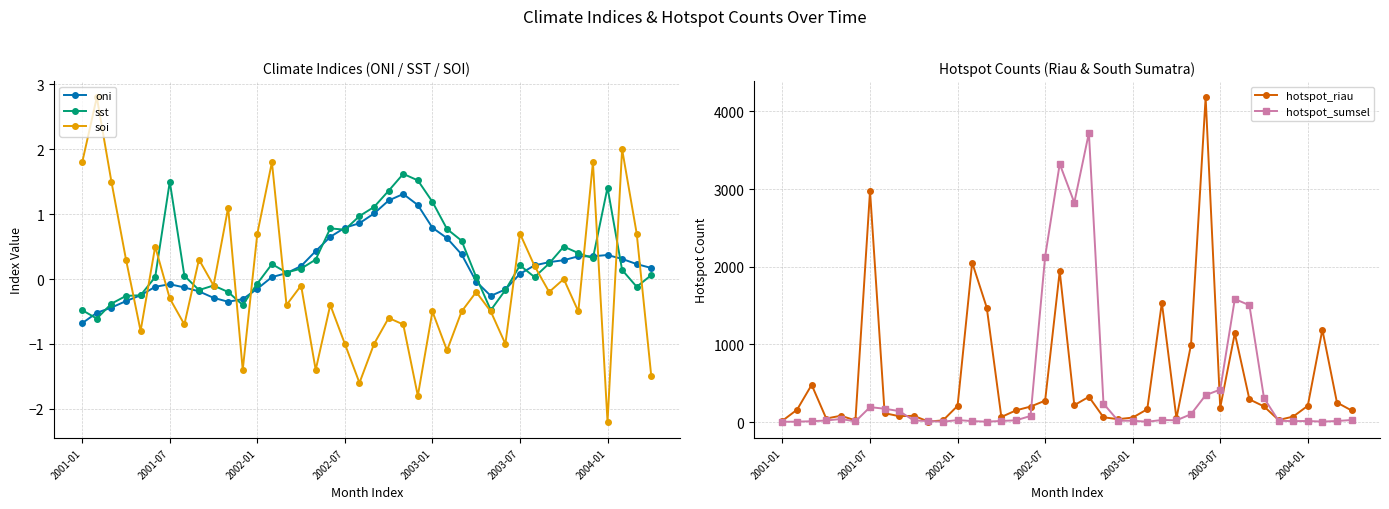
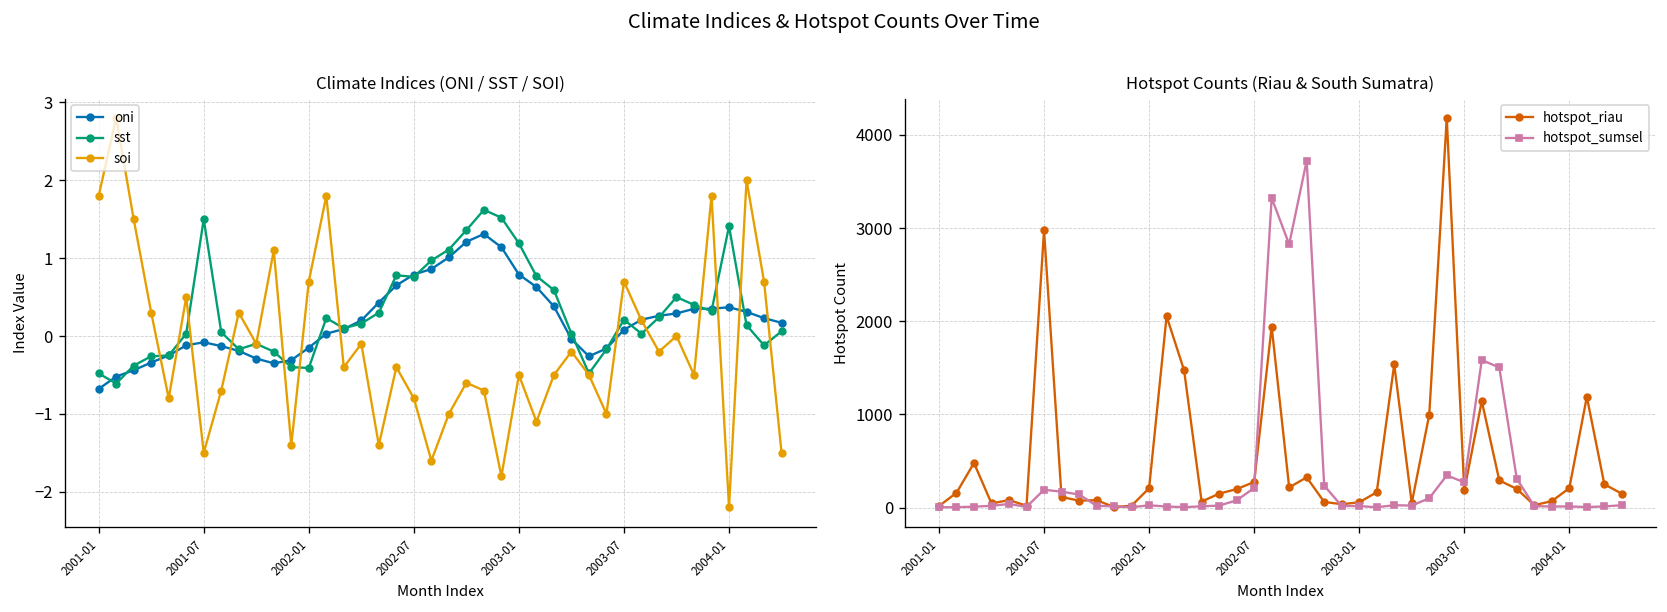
Climate Indices (ONI / SST / SOI), soi, 2001-07: -0.3 -> -1.5
Climate Indices (ONI / SST / SOI), sst, 2002-01: -0.1 -> -0.4
Climate Indices (ONI / SST / SOI), soi, 2002-07: -1.0 -> -0.8
Hotspot Counts (Riau & South Sumatra), hotspot_sumsel, 2002-07: 2100 -> 200
Hotspot Counts (Riau & South Sumatra), hotspot_sumsel, 2003-07: 400 -> 300
